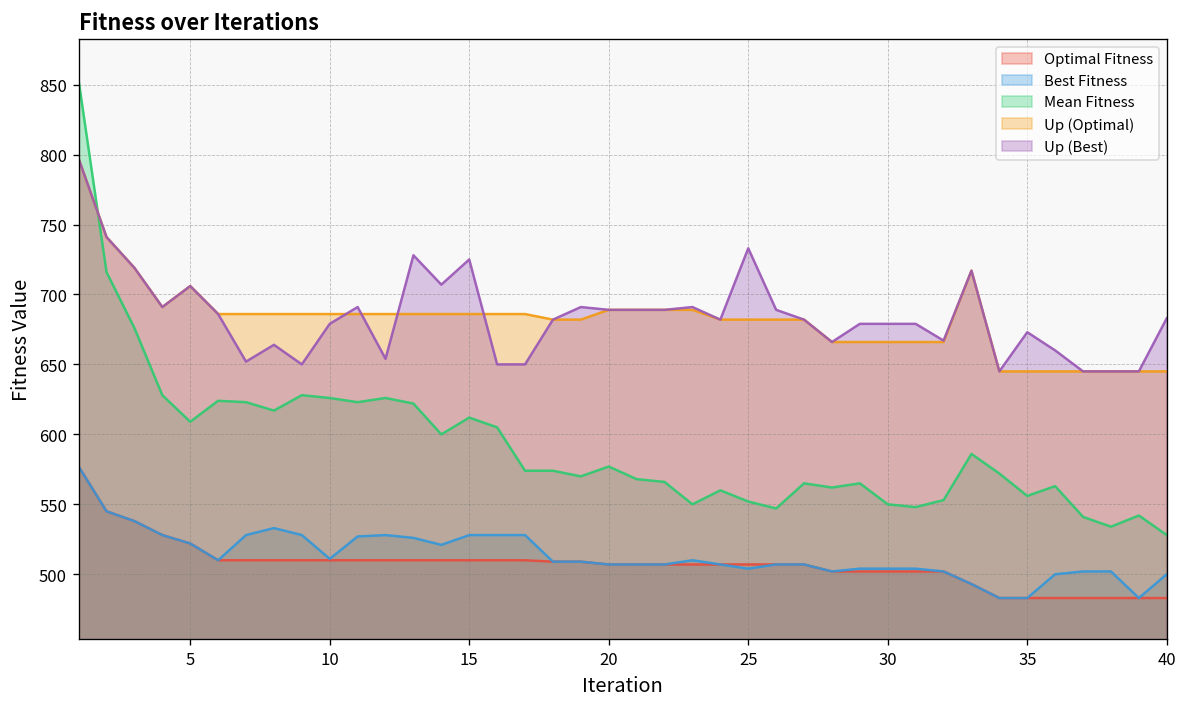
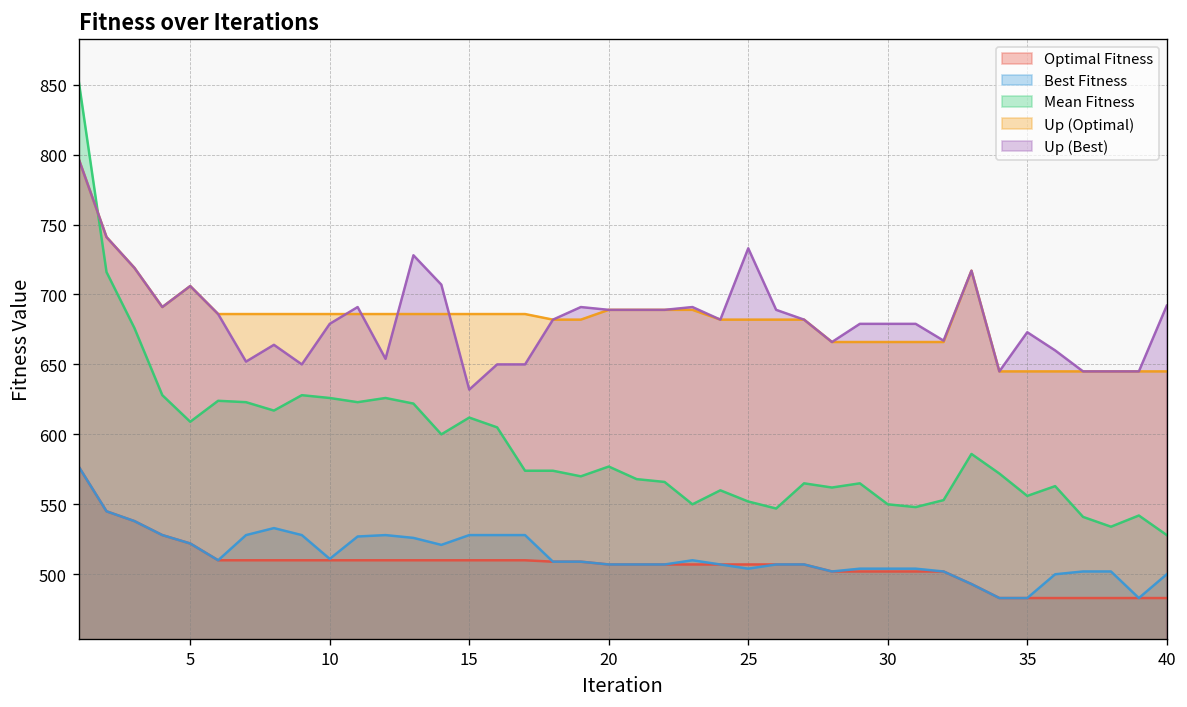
Up (Best), 15: 725 -> 632
Up (Best), 40: 683 -> 692
